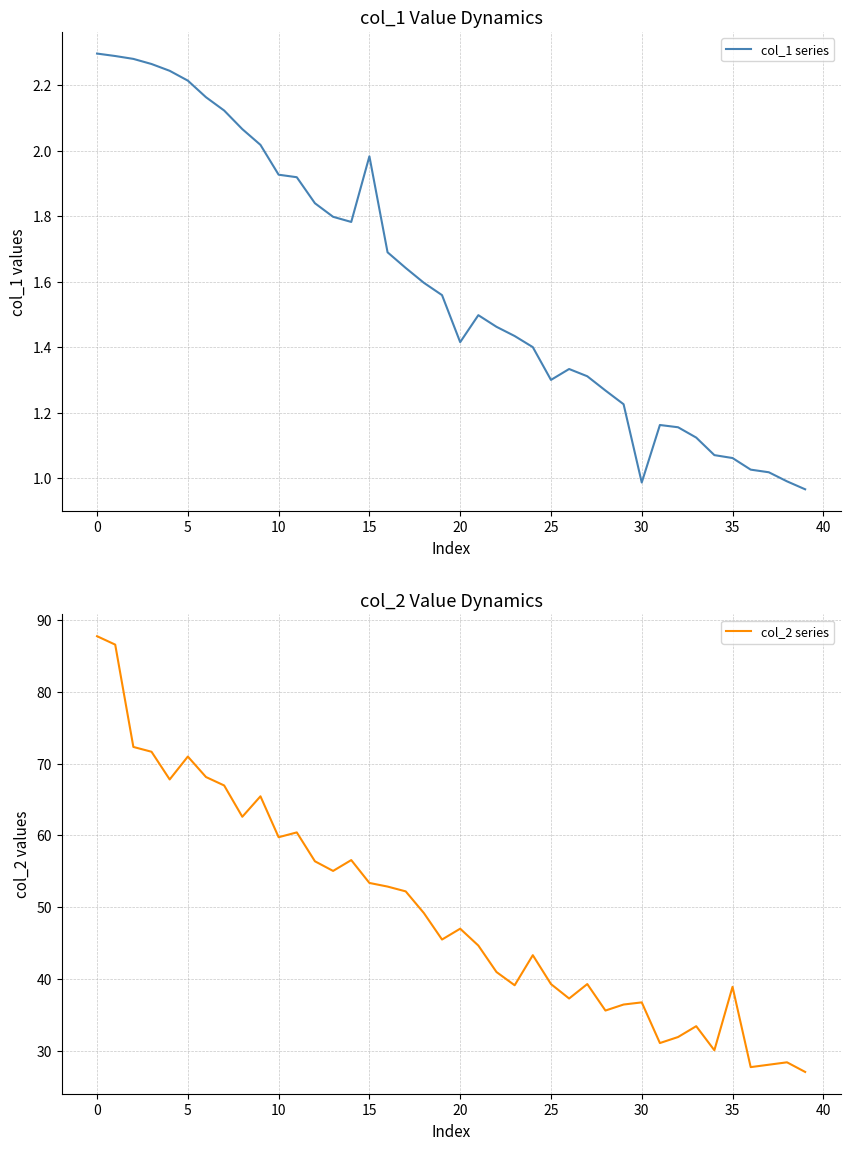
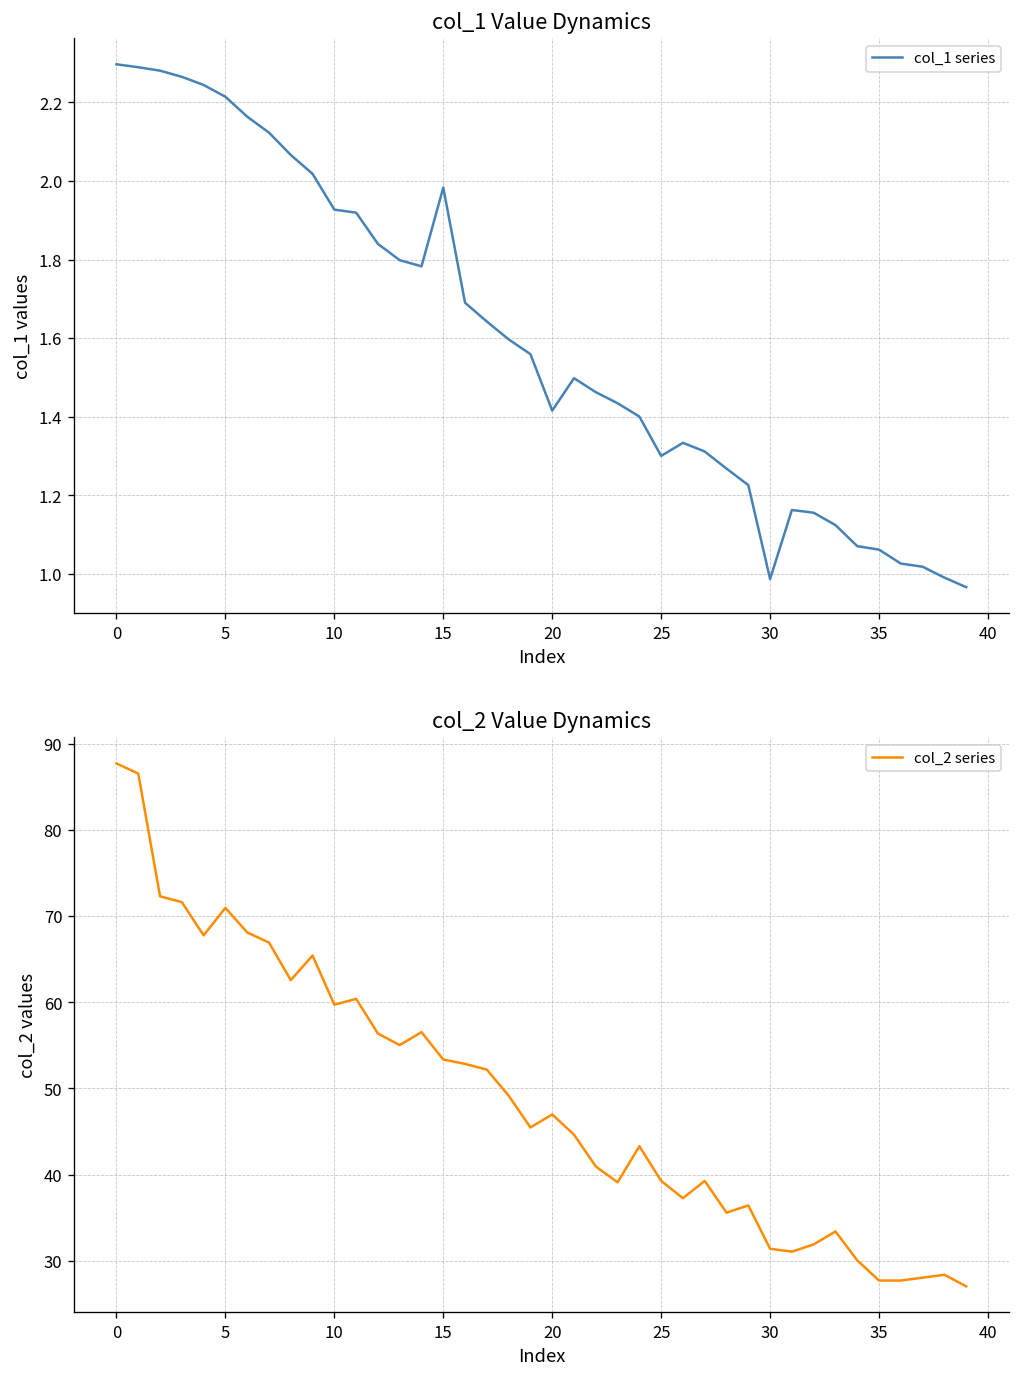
col_2 Value Dynamics, 30: 37 -> 31
col_2 Value Dynamics, 35: 39 -> 28
